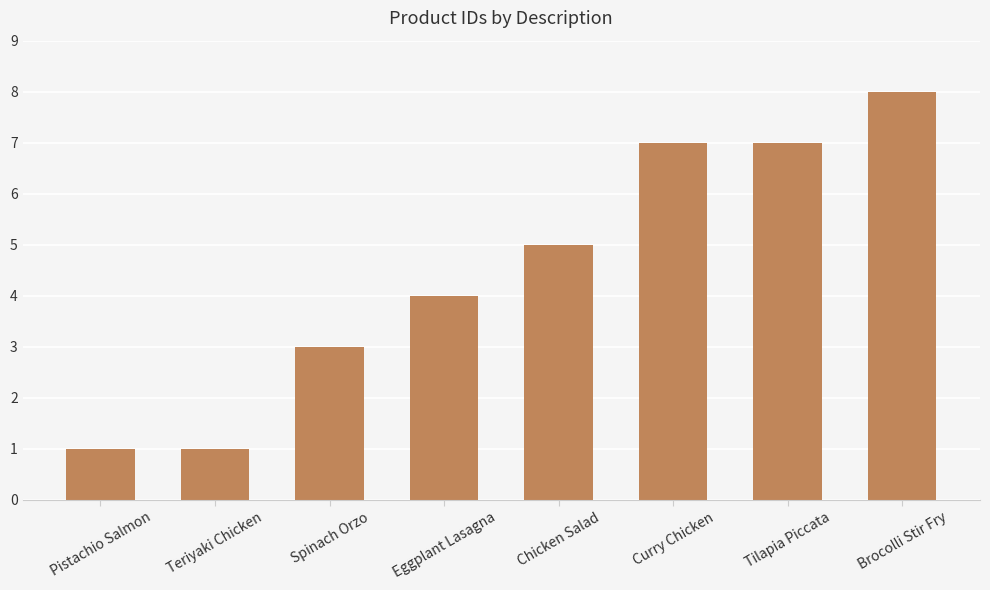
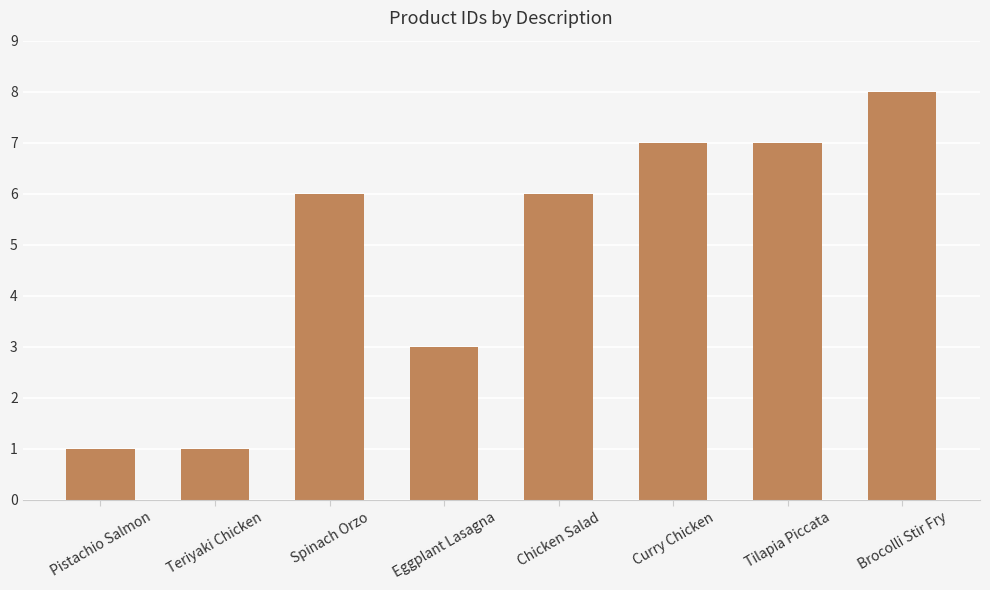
Spinach Orzo: 3 -> 6
Eggplant Lasagna: 4 -> 3
Chicken Salad: 5 -> 6
